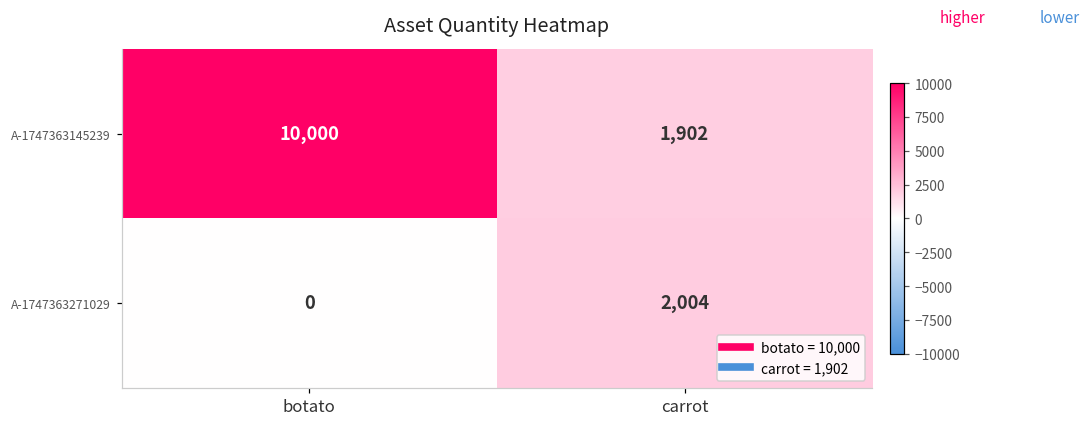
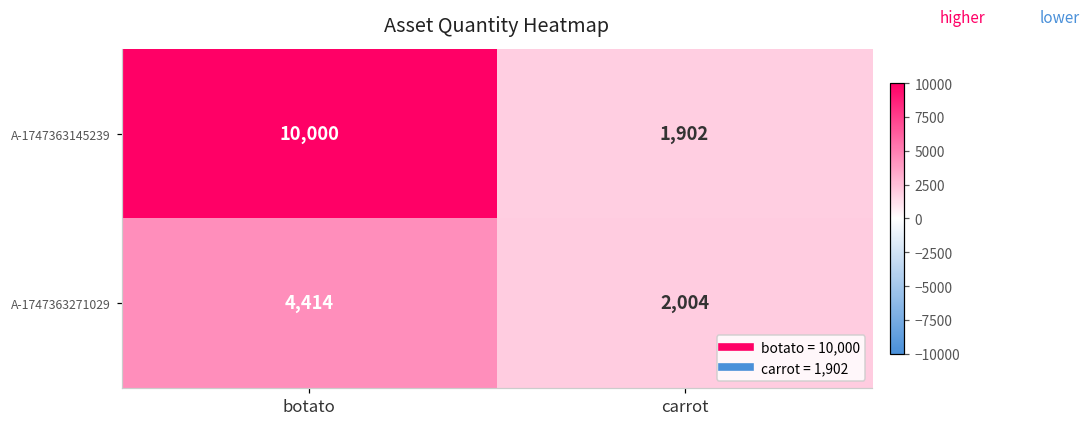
A-1747363271029, botato: 0 -> 4,414
